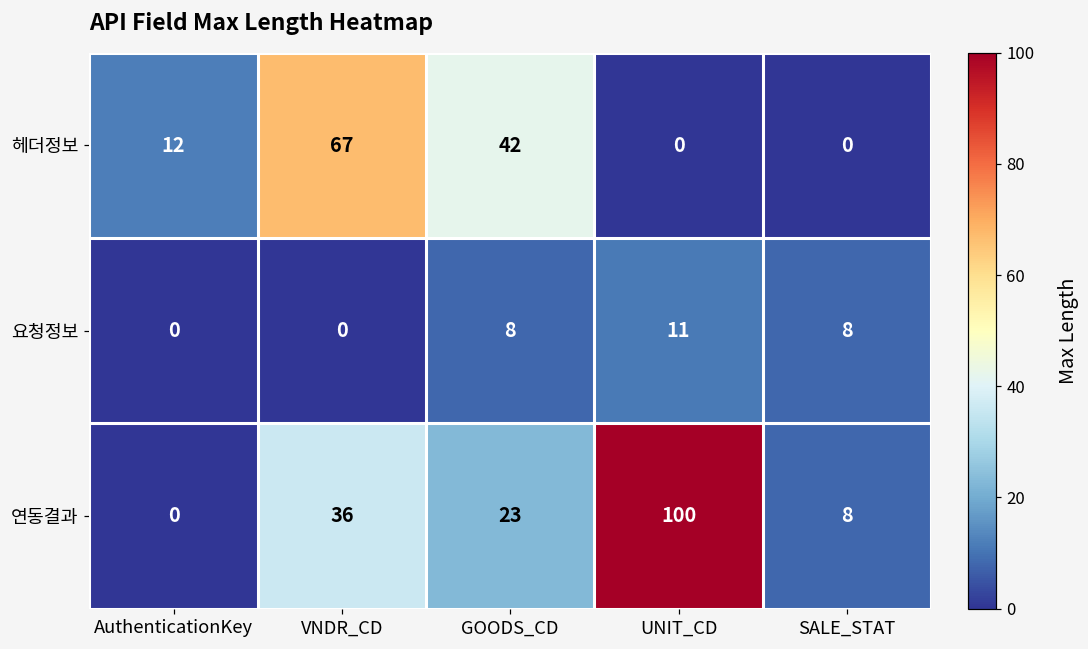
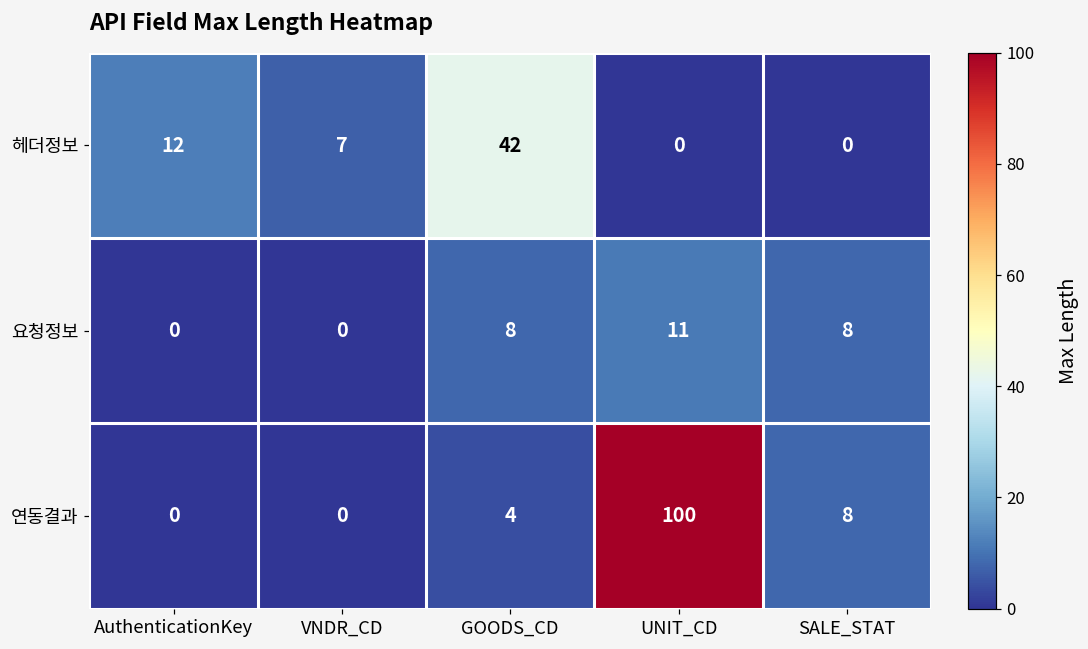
헤더정보, VNDR_CD: 67 -> 7
연동결과, VNDR_CD: 36 -> 0
연동결과, GOODS_CD: 23 -> 4
